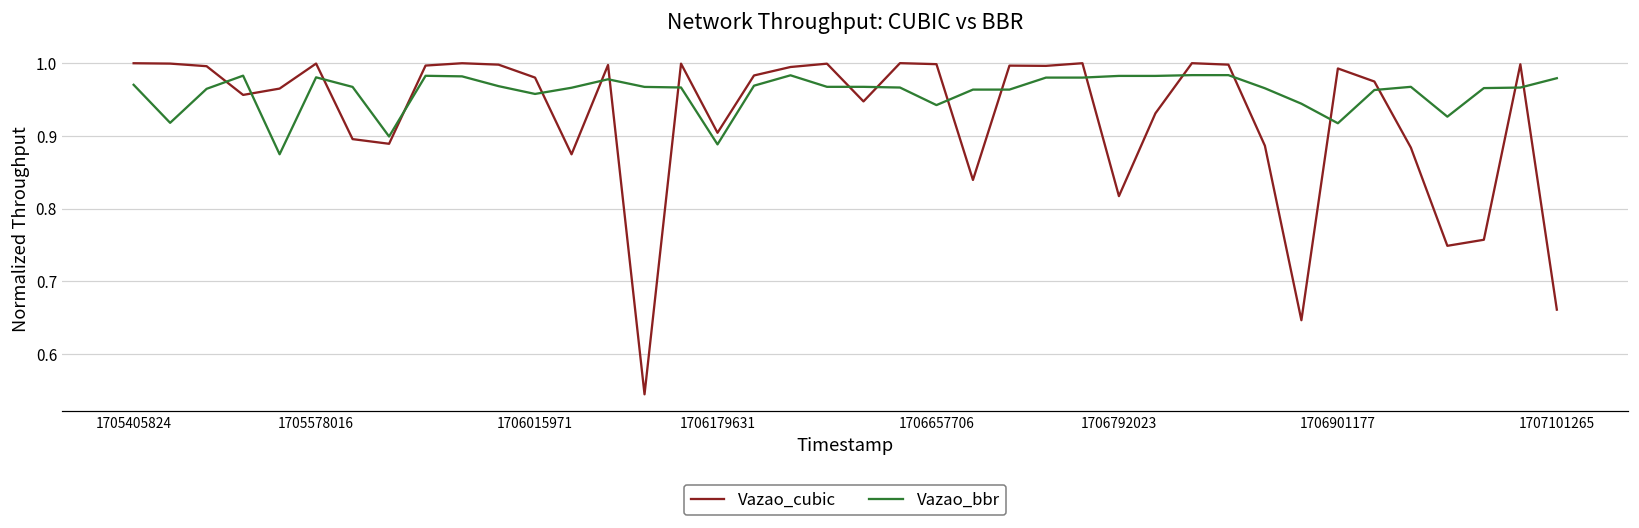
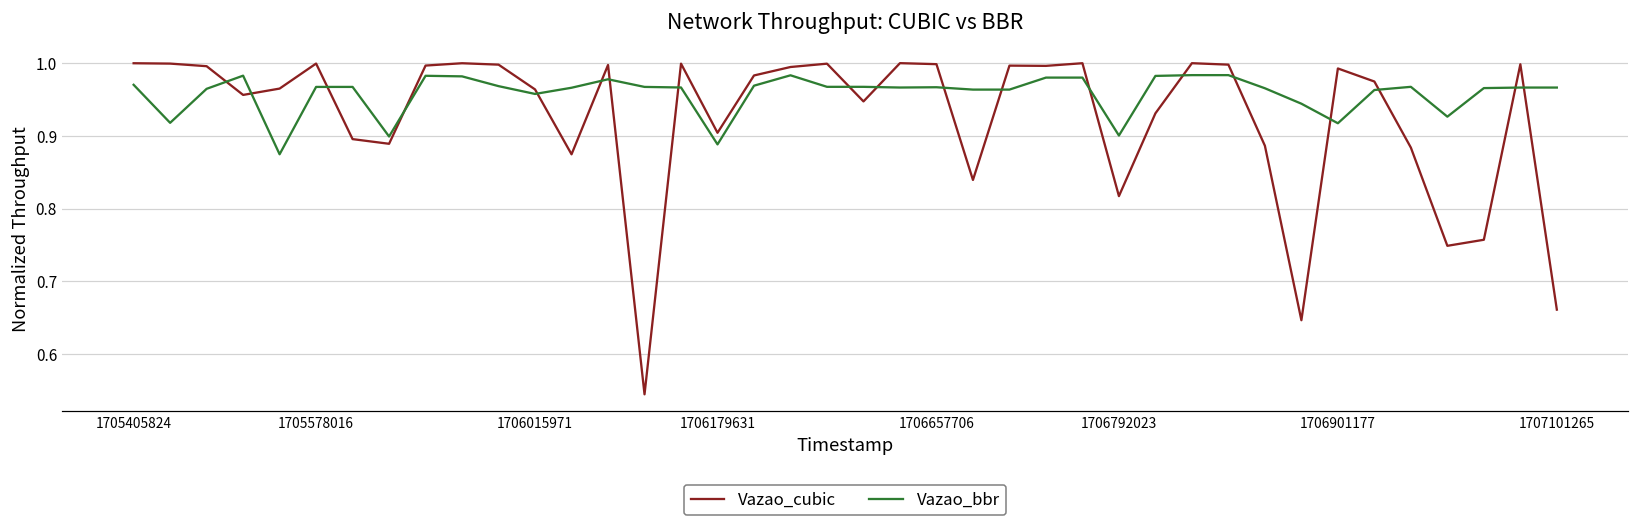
Vazao_bbr, 1705578016: 0.98 -> 0.97
Vazao_cubic, 1706015971: 0.98 -> 0.96
Vazao_bbr, 1706657706: 0.94 -> 0.97
Vazao_bbr, 1706792023: 0.98 -> 0.90
Vazao_bbr, 1707101265: 0.98 -> 0.97
